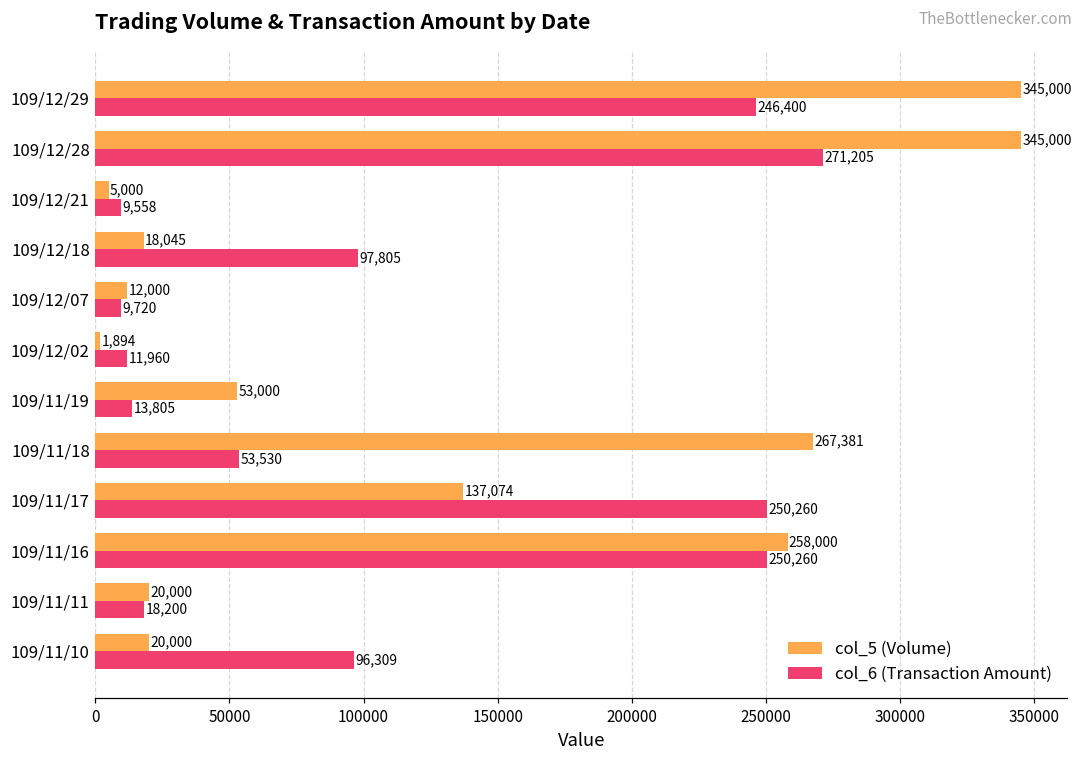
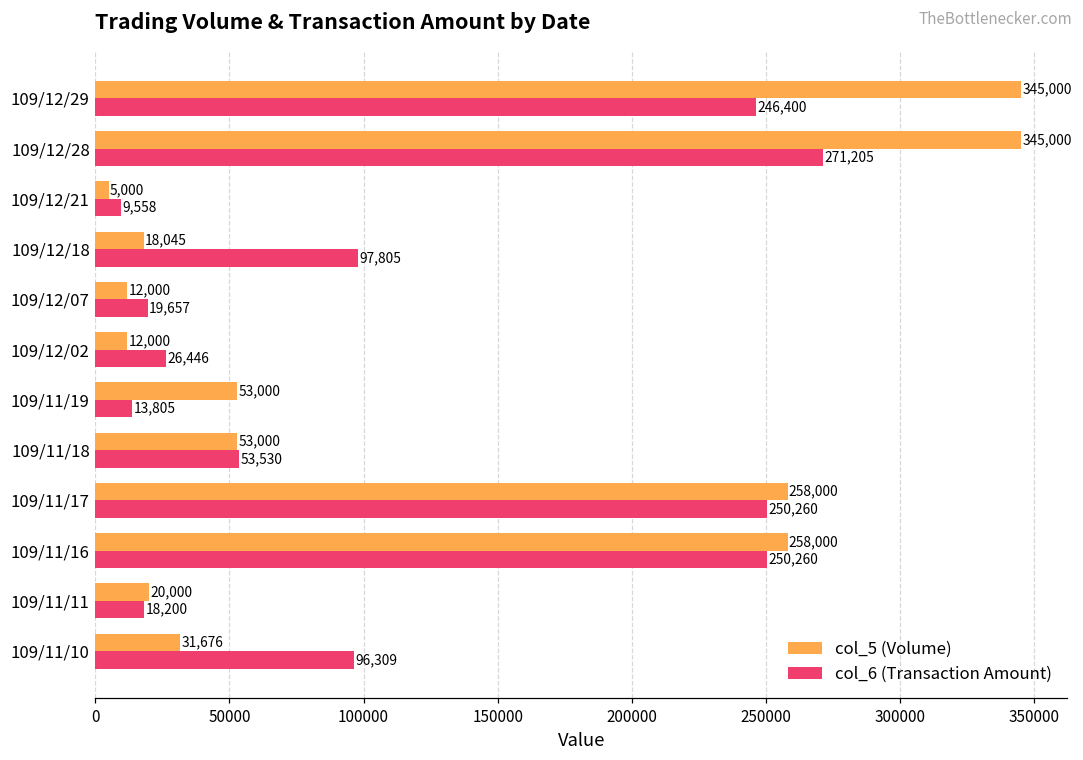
col_6 (Transaction Amount), 109/12/07: 9,720 -> 19,657
col_5 (Volume), 109/12/02: 1,894 -> 12,000
col_6 (Transaction Amount), 109/12/02: 11,960 -> 26,446
col_5 (Volume), 109/11/18: 267,381 -> 53,000
col_5 (Volume), 109/11/17: 137,074 -> 258,000
col_5 (Volume), 109/11/10: 20,000 -> 31,676
